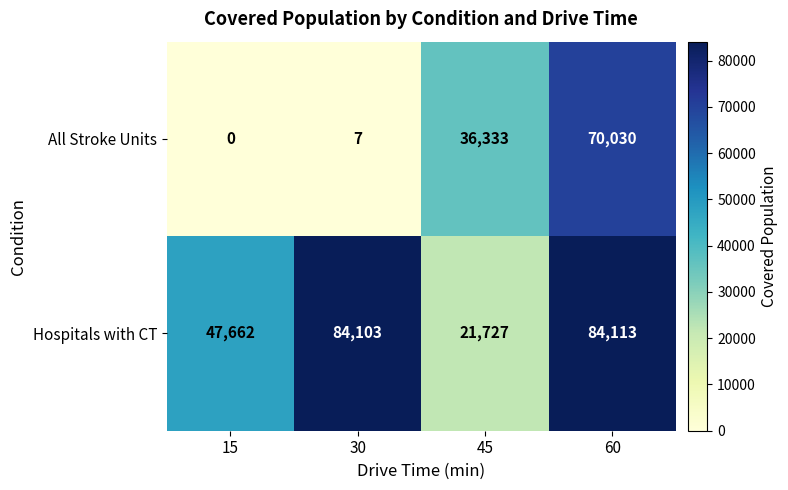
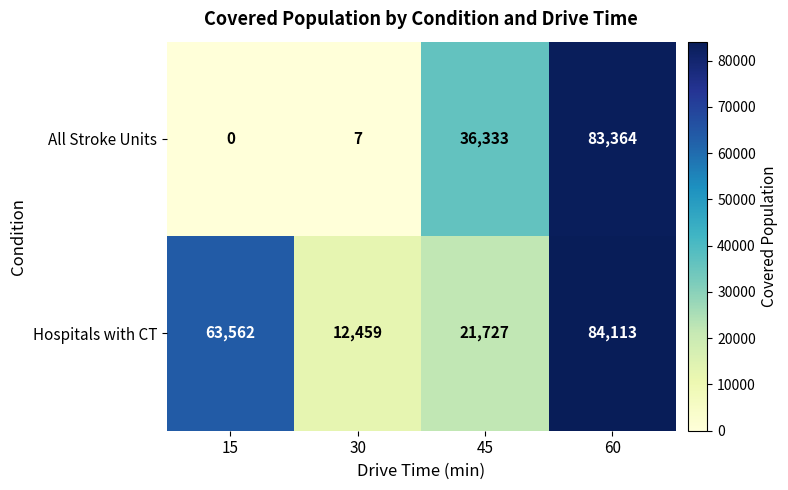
All Stroke Units, 60: 70,030 -> 83,364
Hospitals with CT, 15: 47,662 -> 63,562
Hospitals with CT, 30: 84,103 -> 12,459
